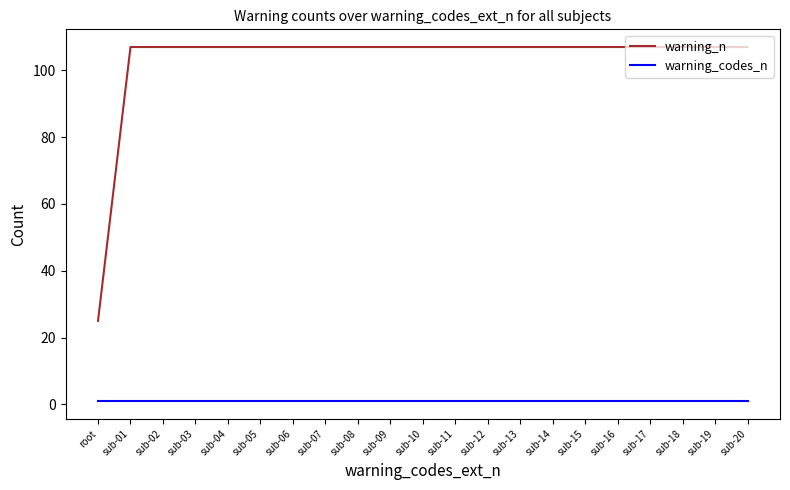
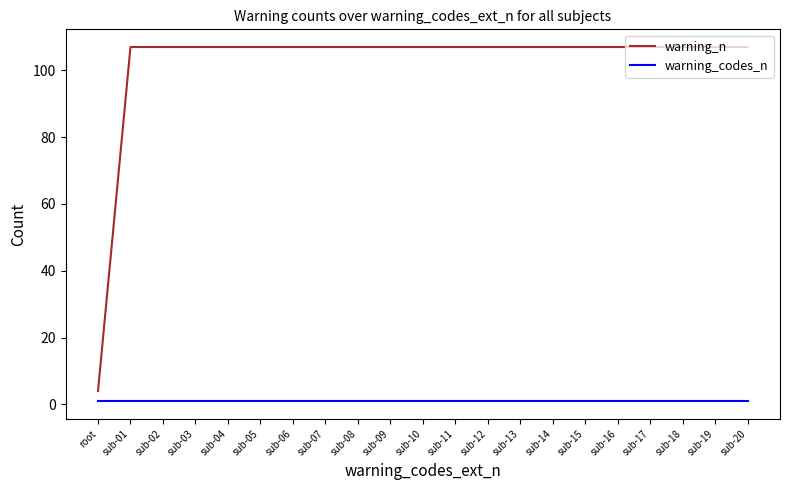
warning_n, root: 25 -> 4
